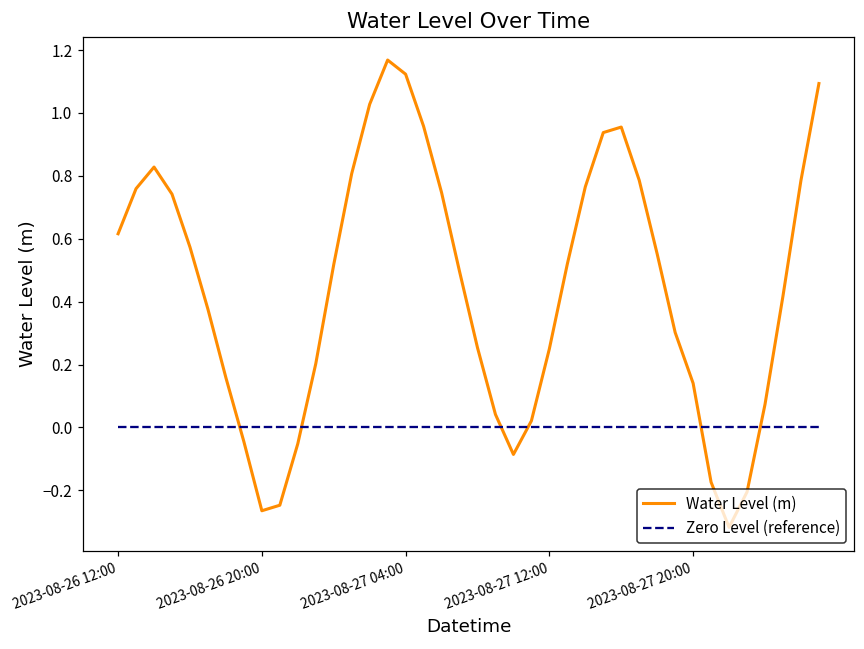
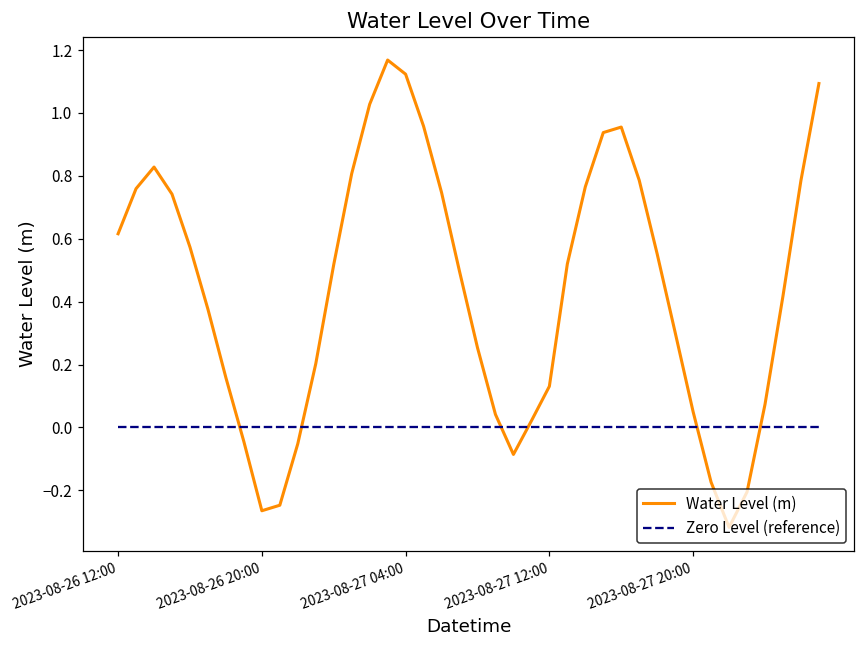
Water Level (m), 2023-08-27 12:00: 0.25 -> 0.13
Water Level (m), 2023-08-27 20:00: 0.14 -> 0.05
